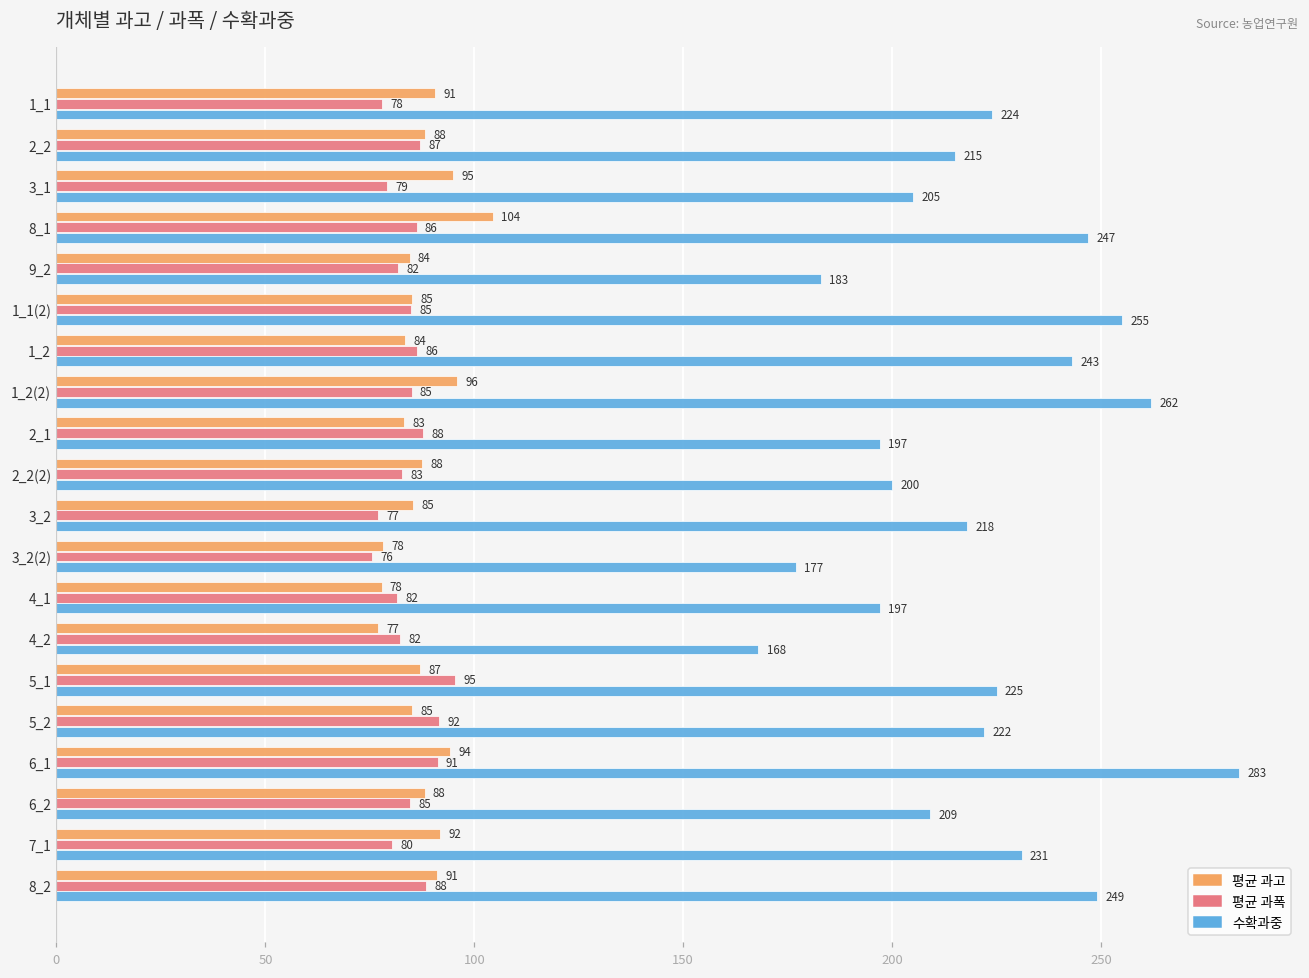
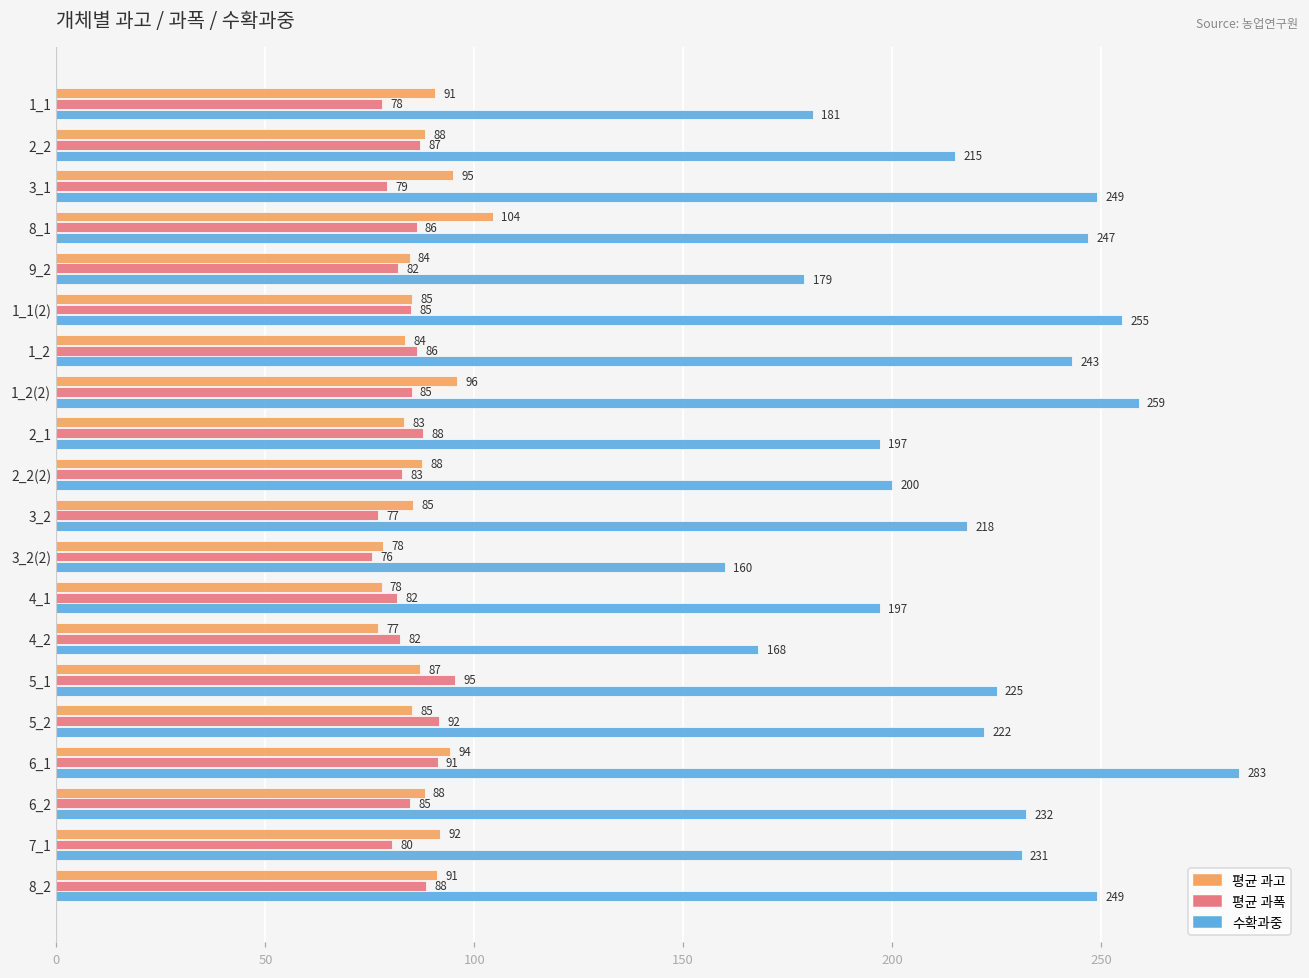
수확과중, 1_1: 224 -> 181
수확과중, 3_1: 205 -> 249
수확과중, 9_2: 183 -> 179
수확과중, 1_2(2): 262 -> 259
수확과중, 3_2(2): 177 -> 160
수확과중, 6_2: 209 -> 232
